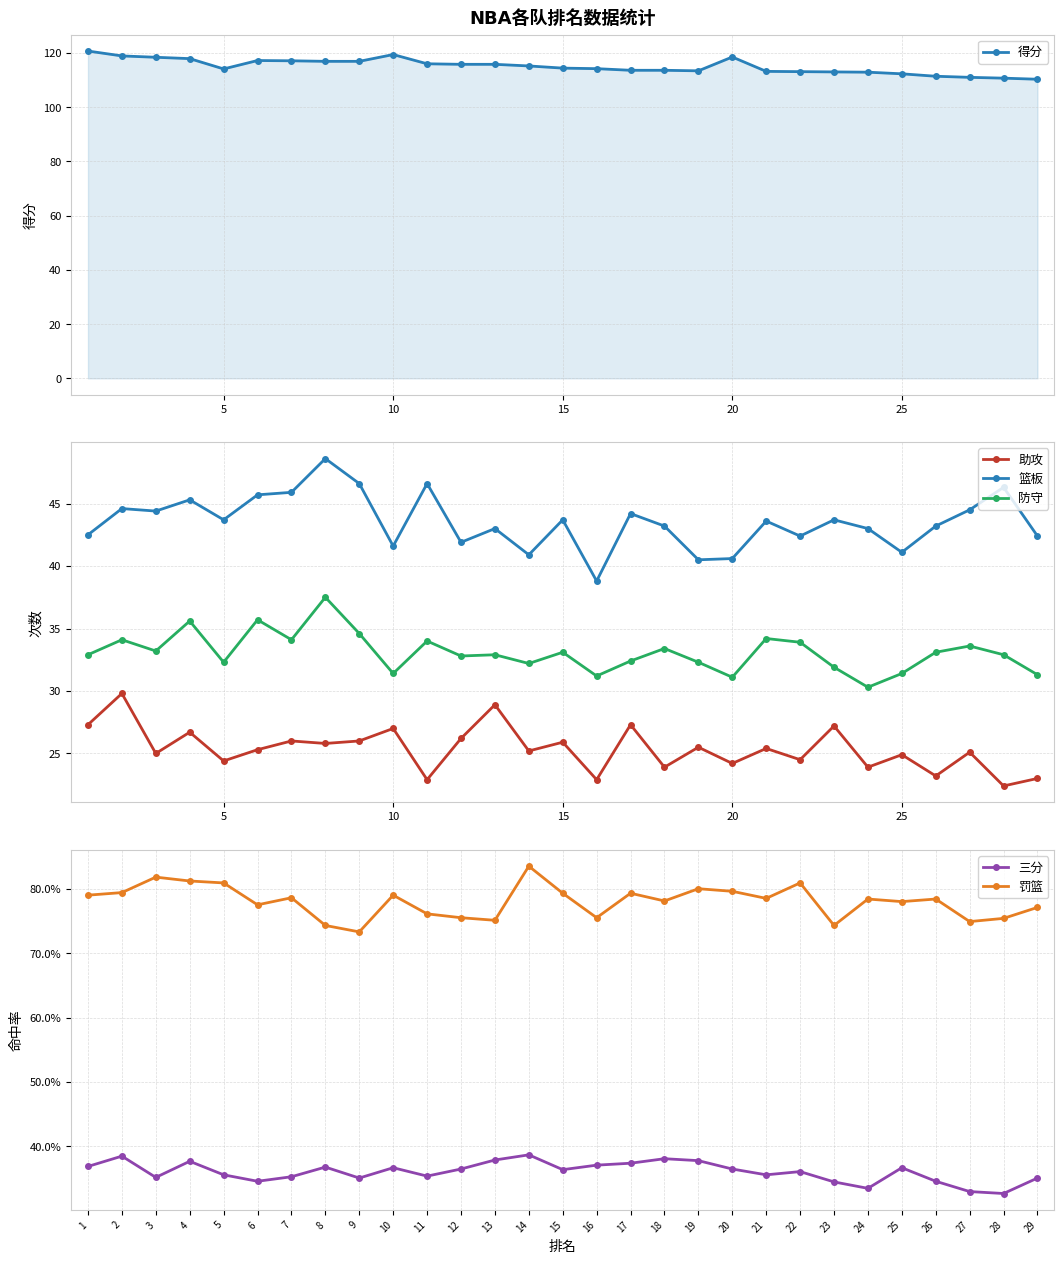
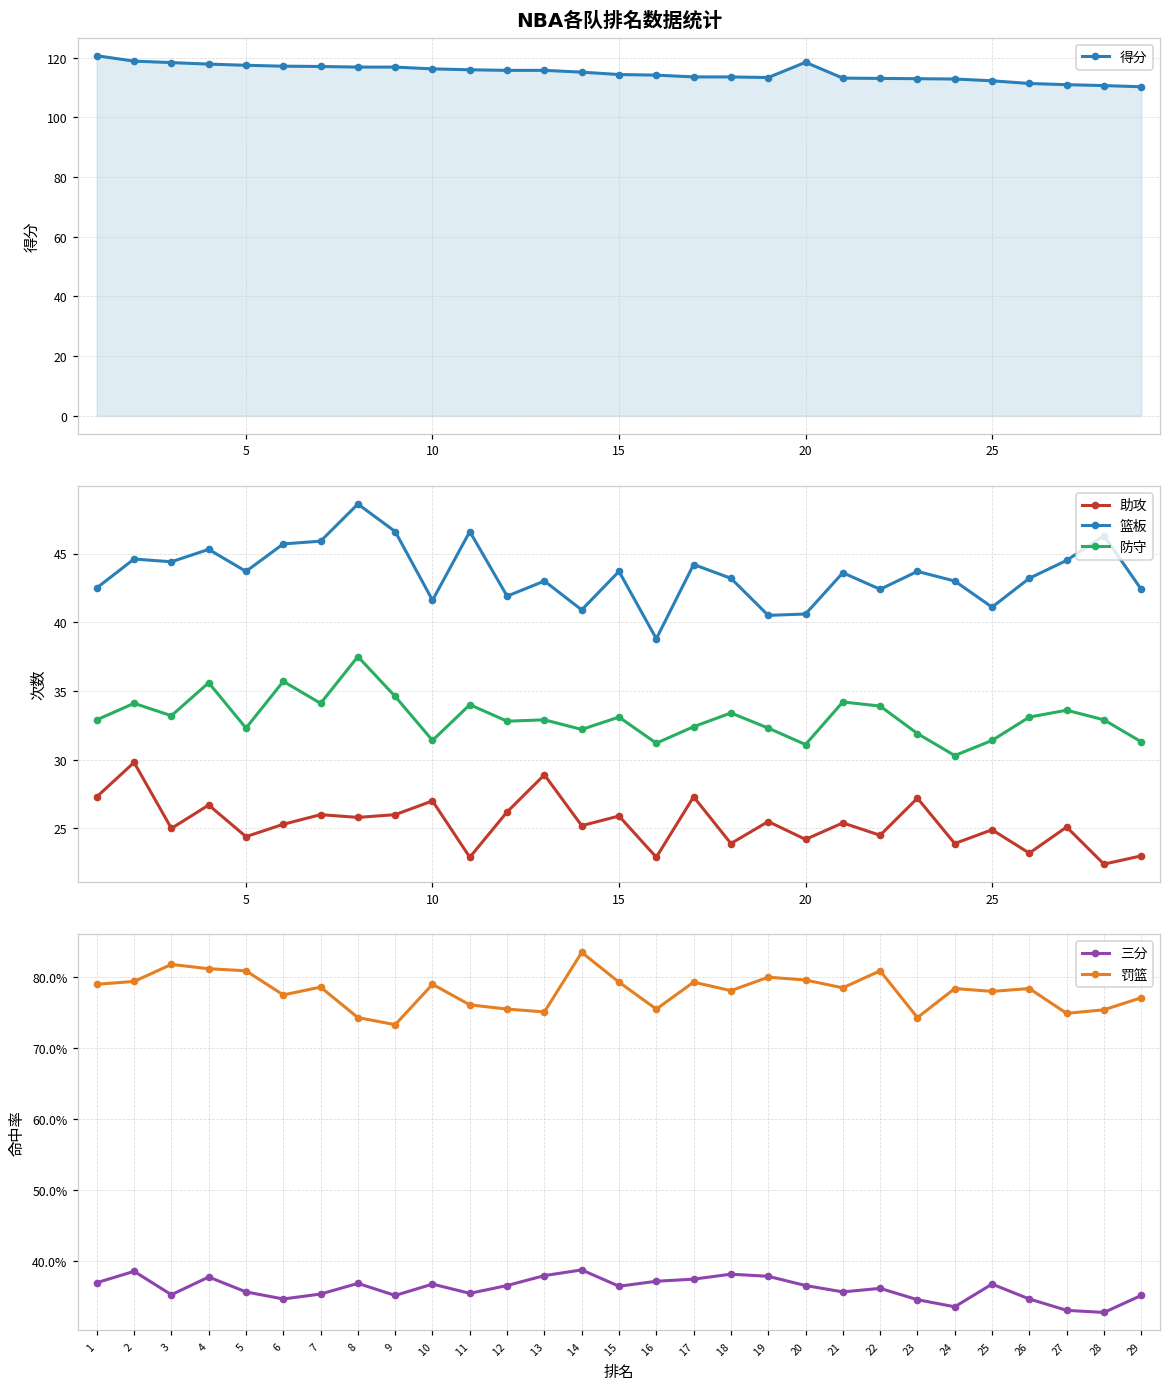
NBA各队排名数据统计, 5: 114 -> 118
NBA各队排名数据统计, 10: 119 -> 116
